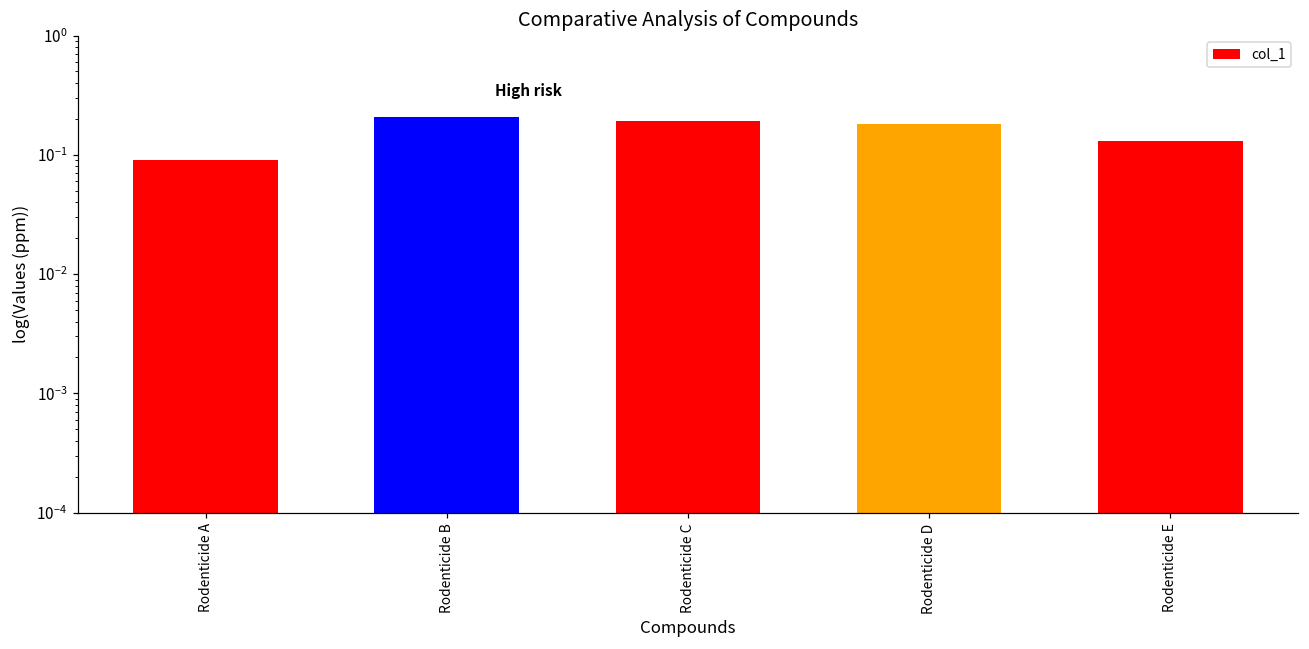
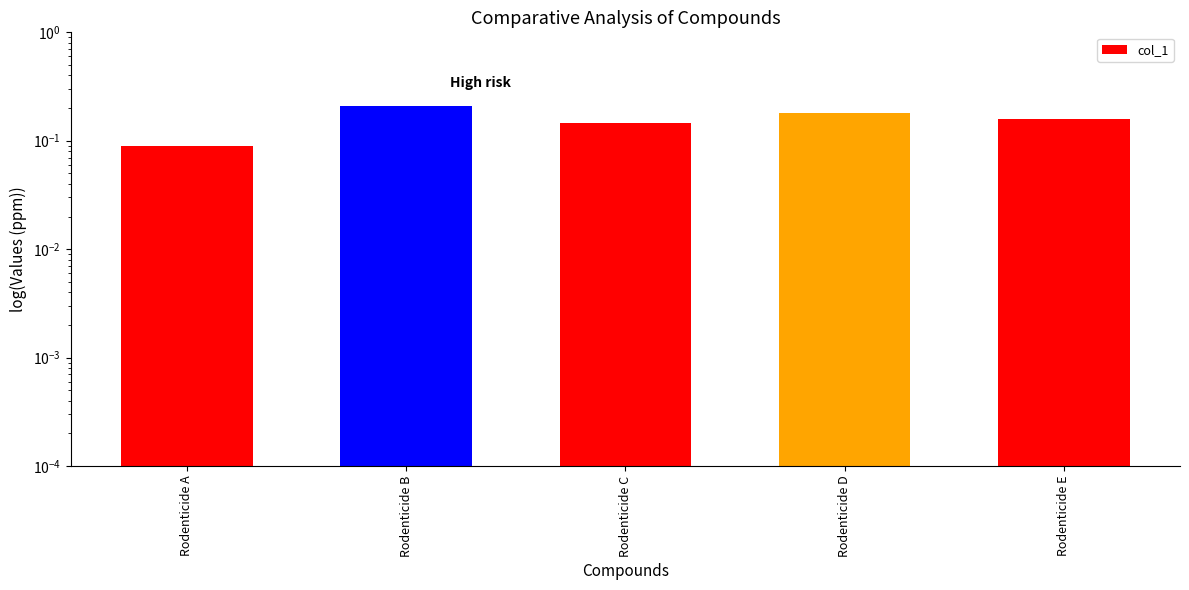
Rodenticide C: 0.19 -> 0.15
Rodenticide E: 0.13 -> 0.16
